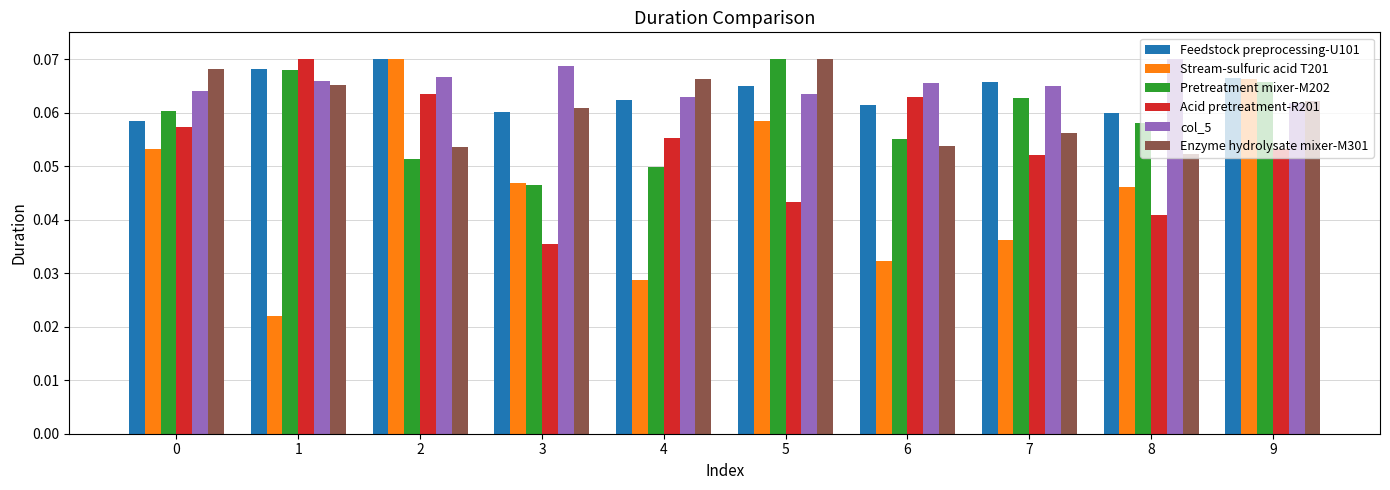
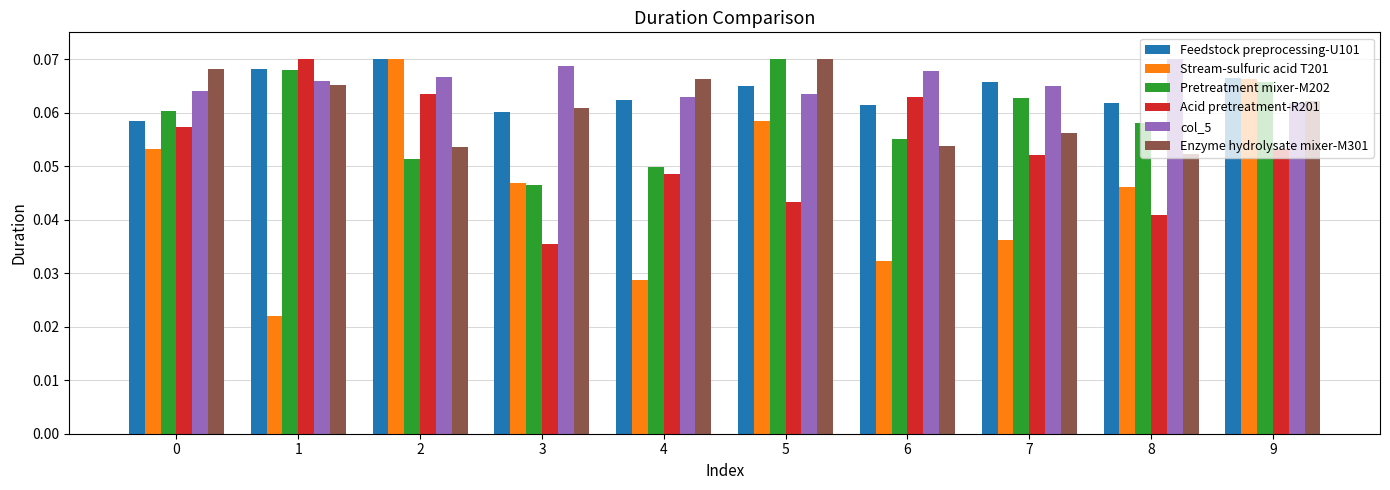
Acid pretreatment-R201, 4: 0.055 -> 0.049
col_5, 6: 0.065 -> 0.068
Feedstock preprocessing-U101, 8: 0.060 -> 0.062
